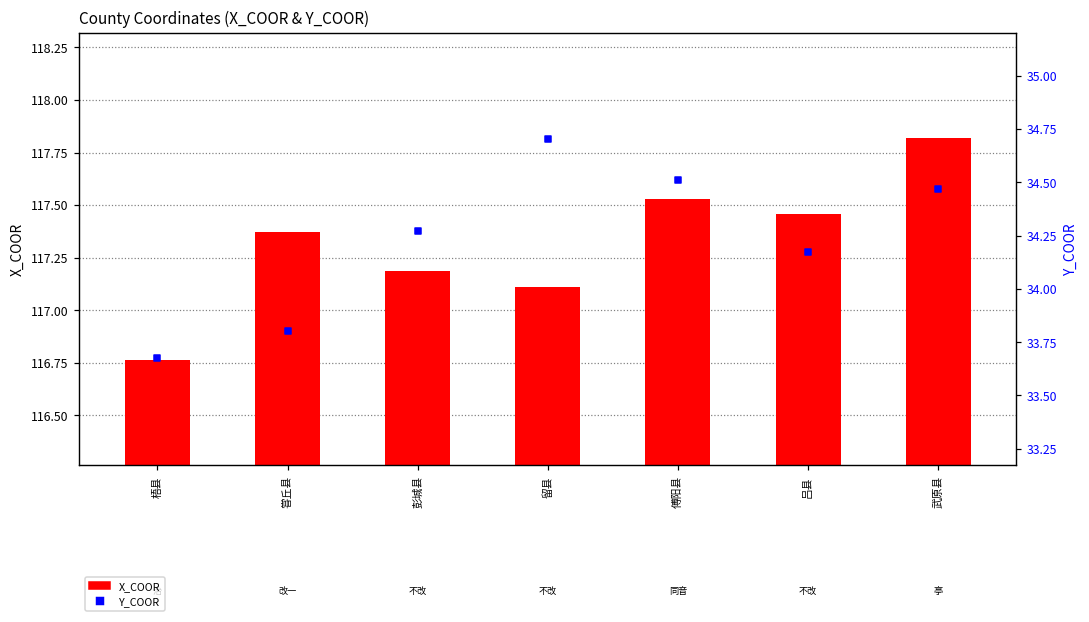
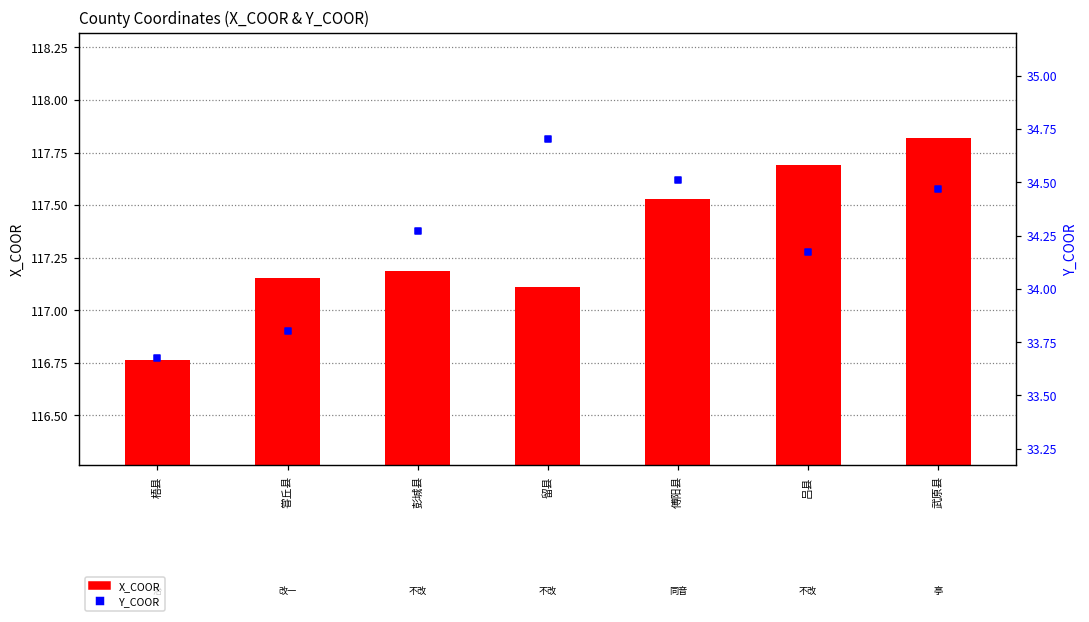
X_COOR, 甞丘县: 117.37 -> 117.15
X_COOR, 吕县: 117.46 -> 117.69
